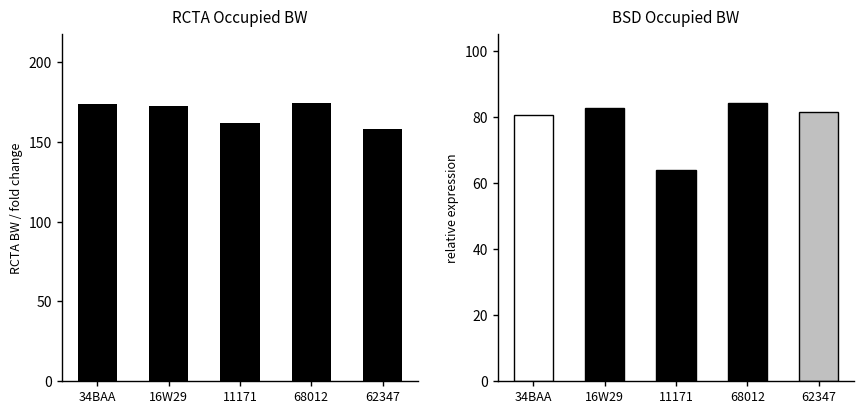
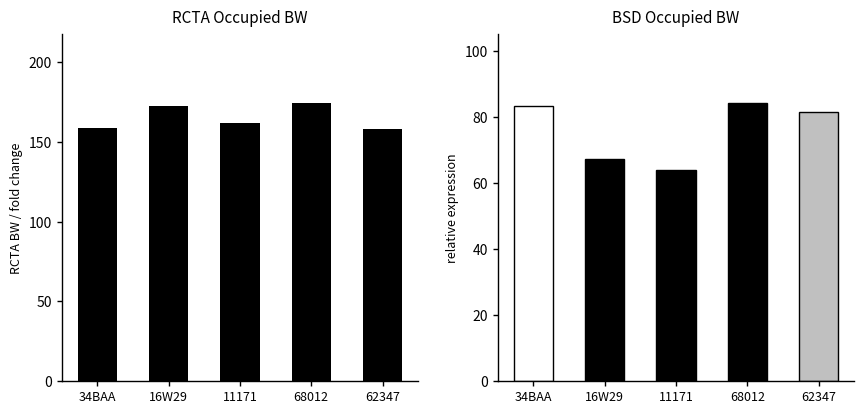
RCTA Occupied BW, 34BAA: 173 -> 159
BSD Occupied BW, 34BAA: 81 -> 83
BSD Occupied BW, 16W29: 83 -> 67
